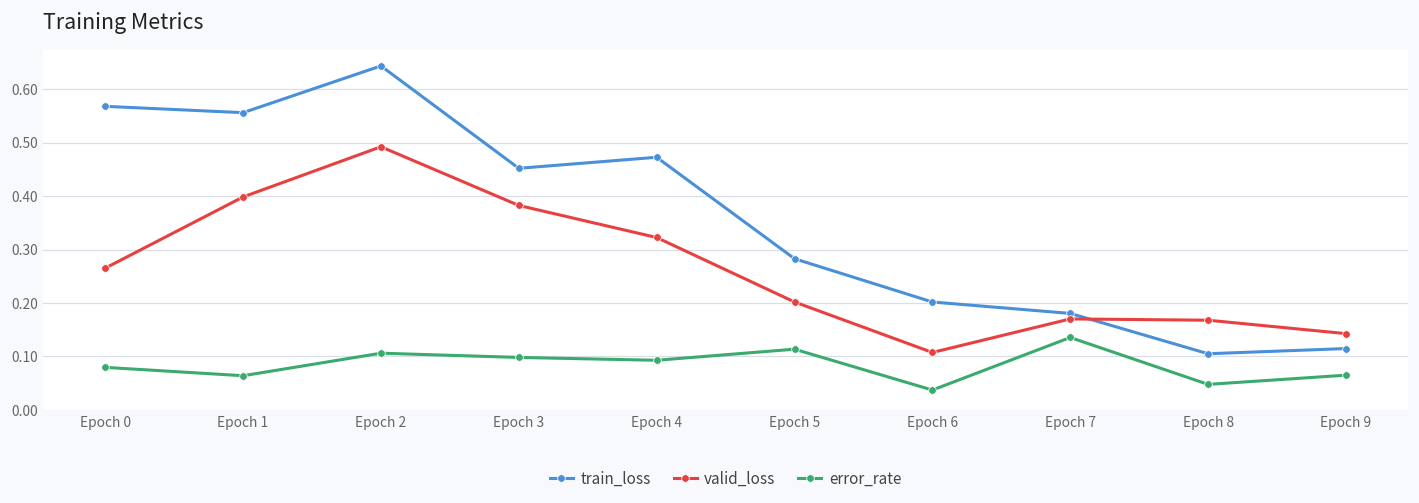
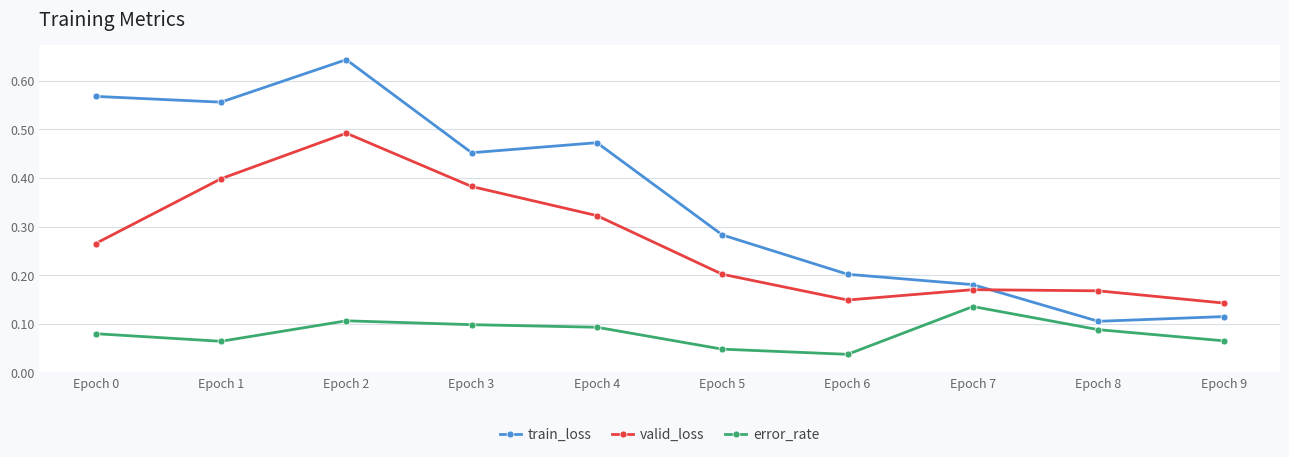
error_rate, Epoch 5: 0.11 -> 0.05
valid_loss, Epoch 6: 0.11 -> 0.15
error_rate, Epoch 8: 0.05 -> 0.09
